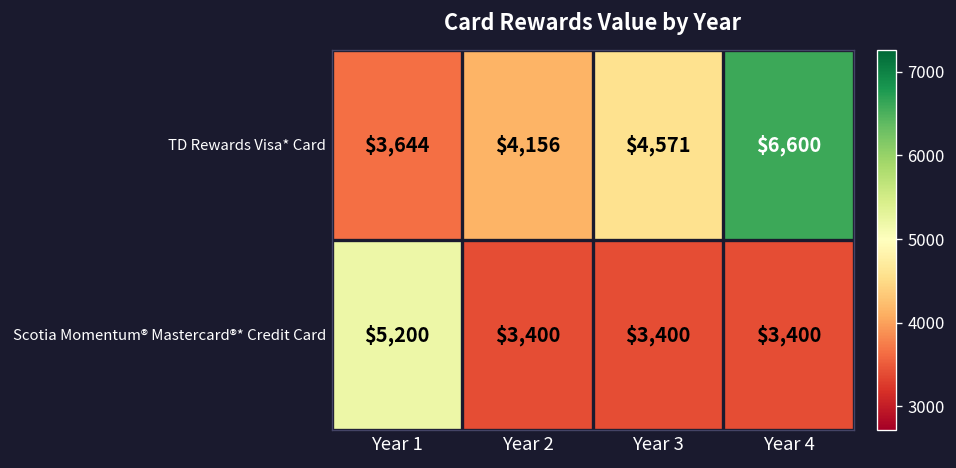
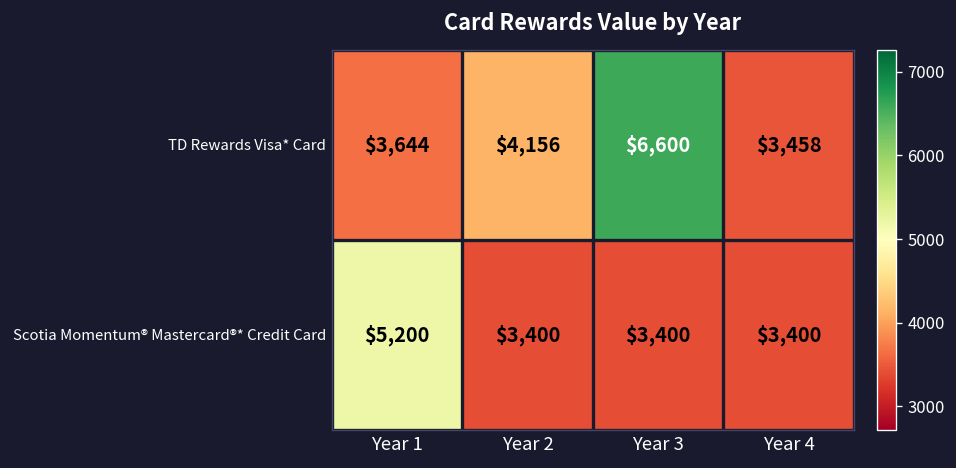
TD Rewards Visa* Card, Year 3: $4,571 -> $6,600
TD Rewards Visa* Card, Year 4: $6,600 -> $3,458
